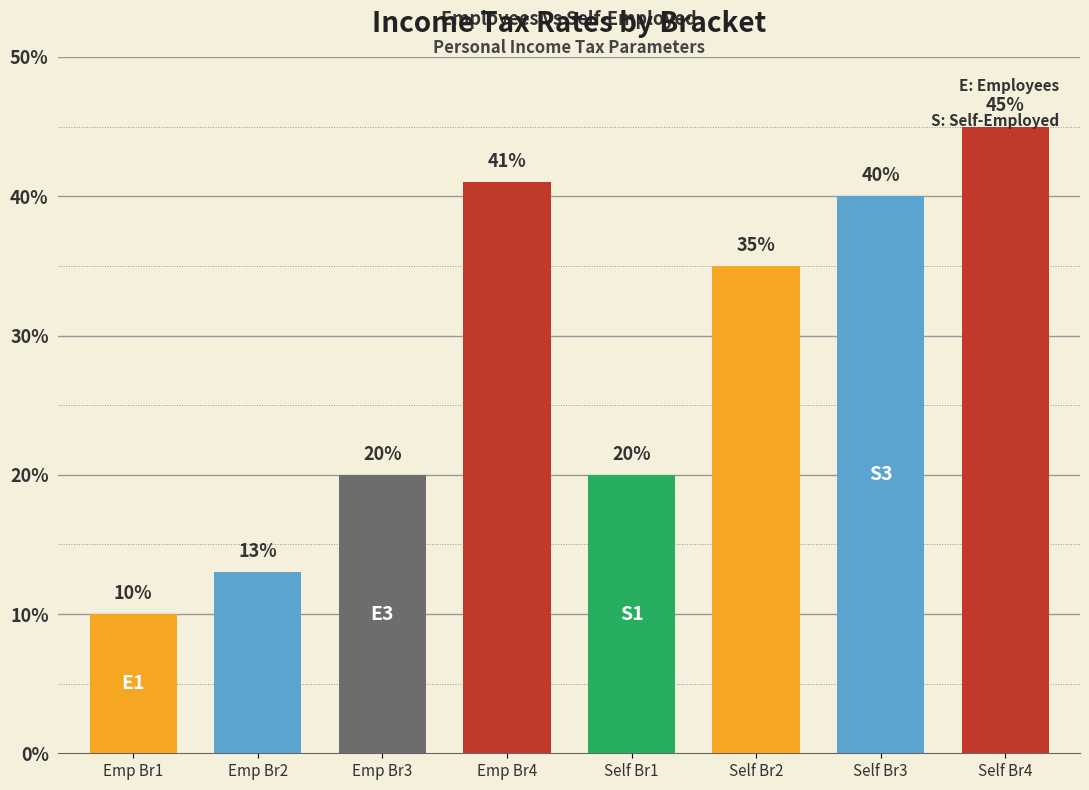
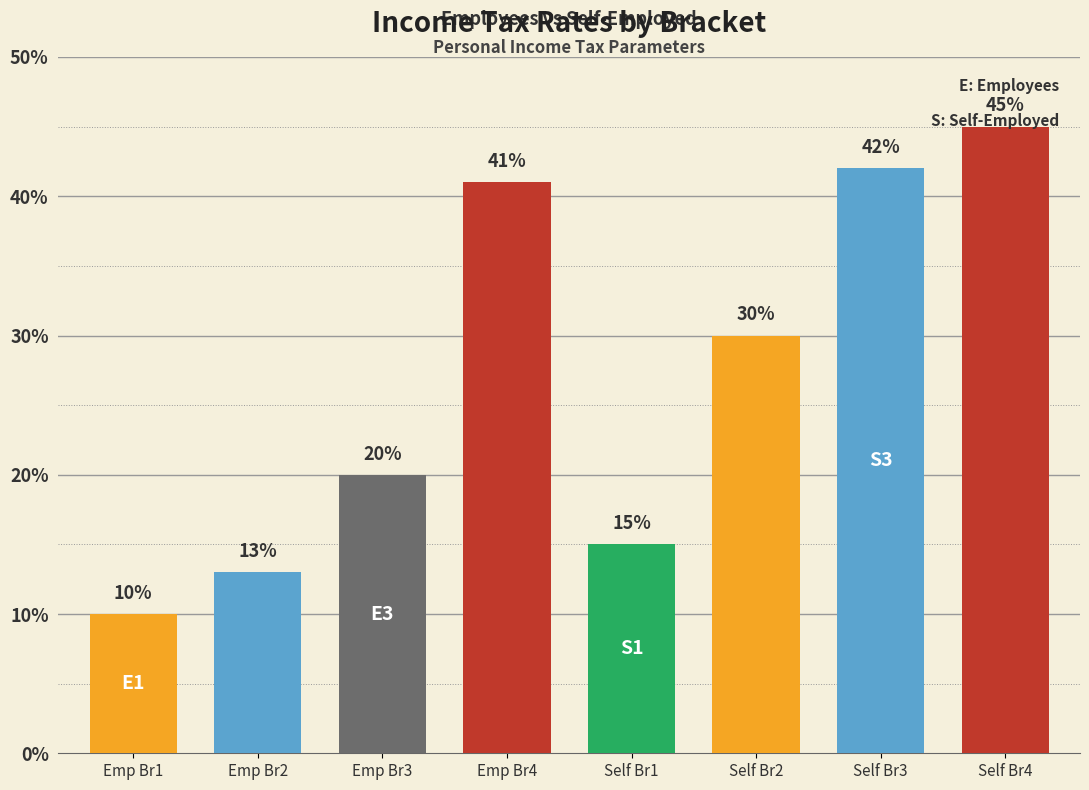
Self Br1: 20% -> 15%
Self Br2: 35% -> 30%
Self Br3: 40% -> 42%
